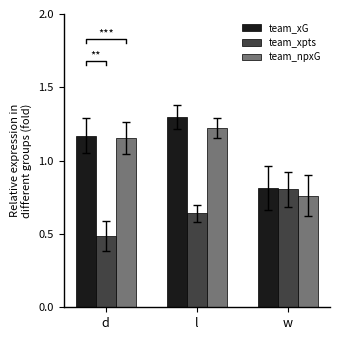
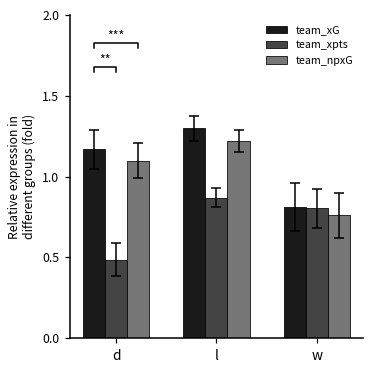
team_npxG, d: 1.16 -> 1.10
team_xpts, l: 0.64 -> 0.87
